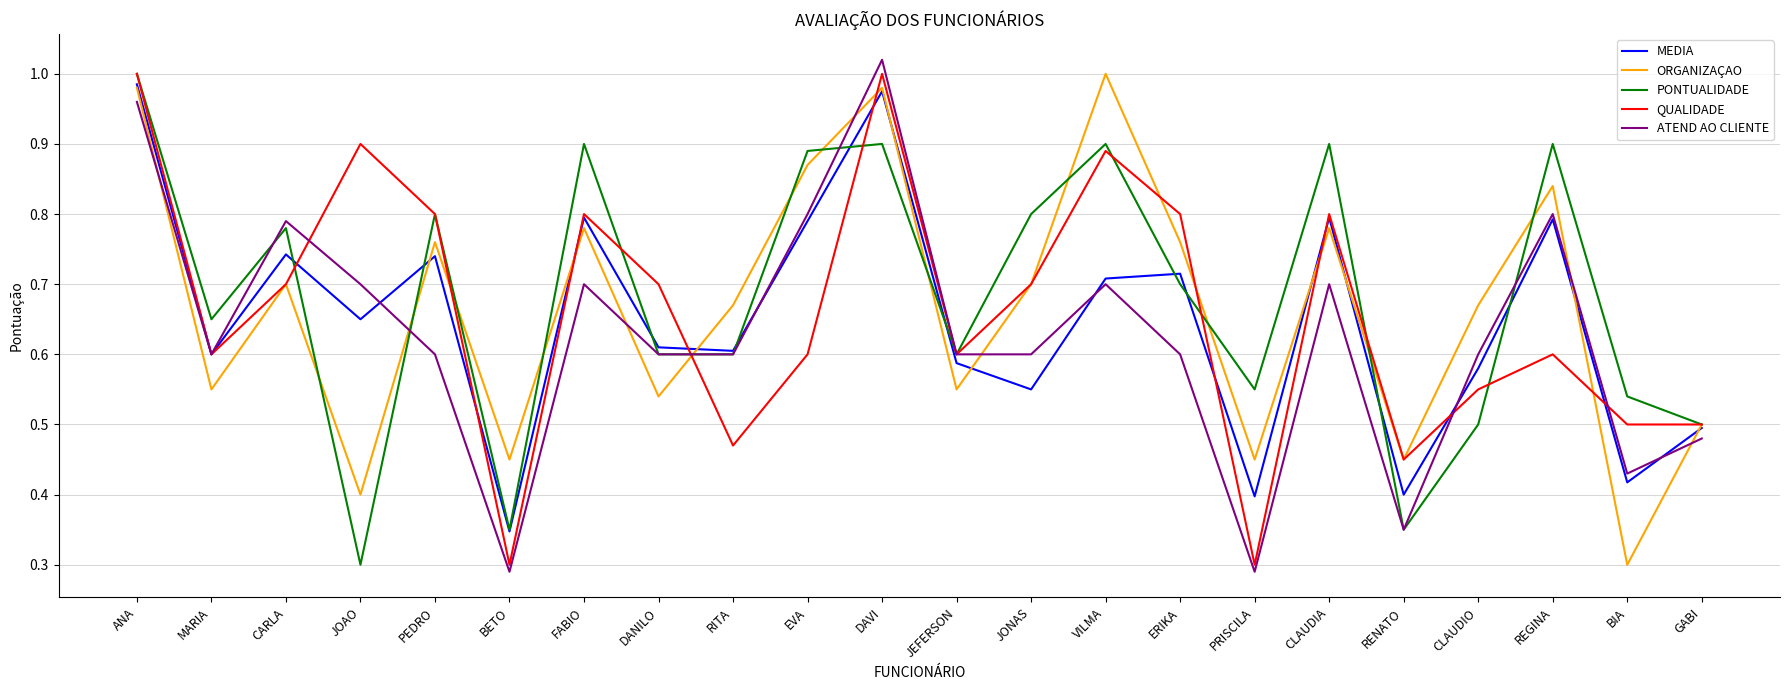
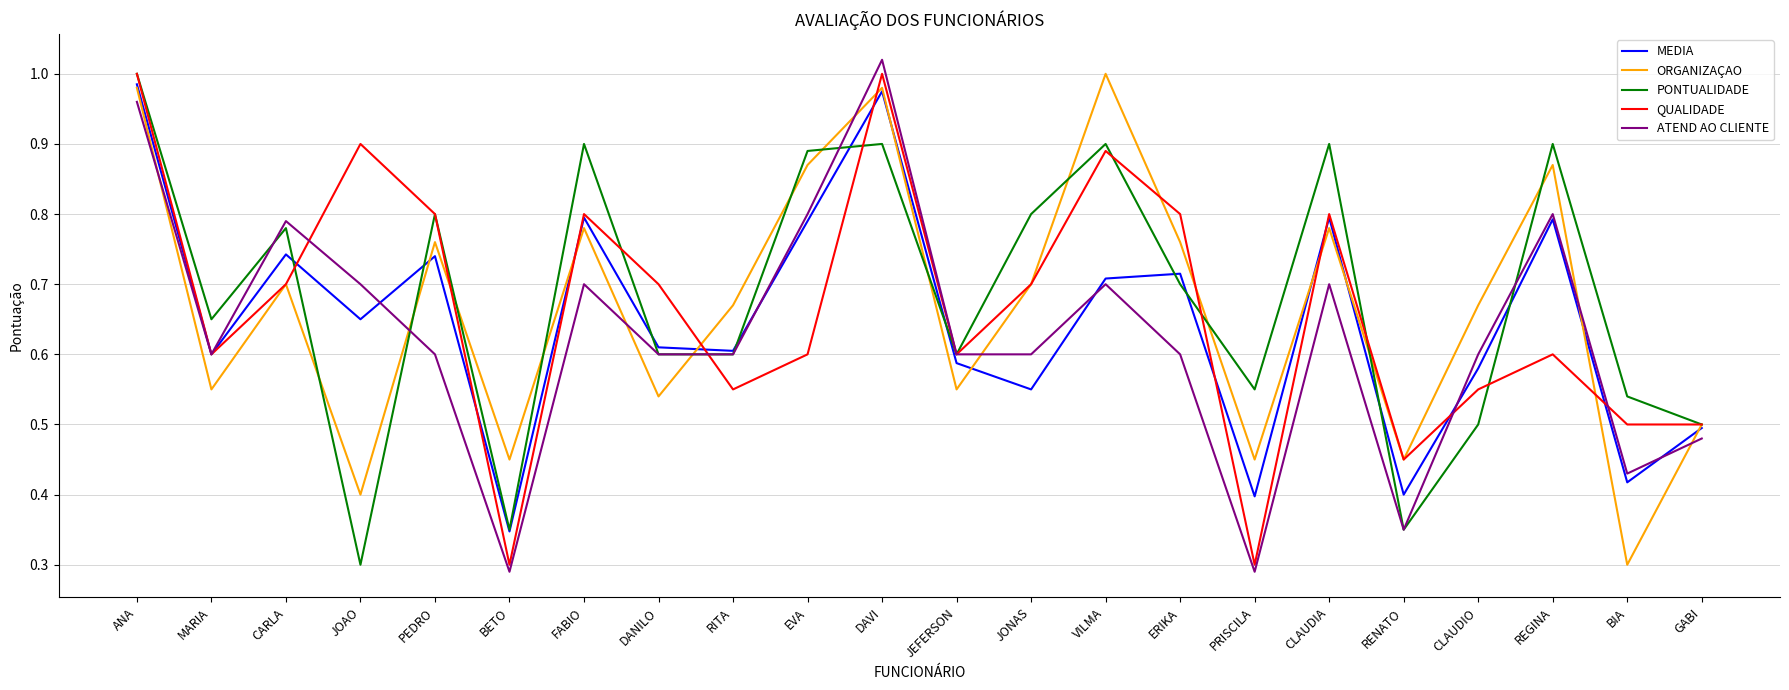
QUALIDADE, RITA: 0.47 -> 0.55
ORGANIZAÇAO, REGINA: 0.84 -> 0.87
